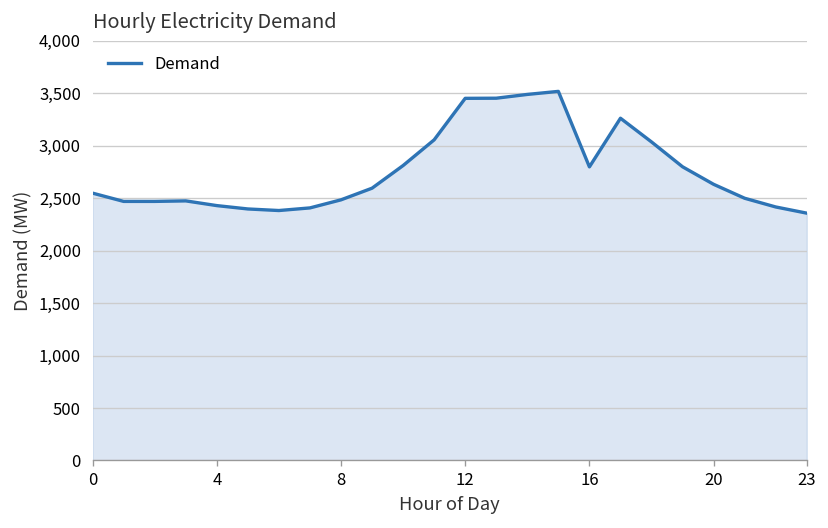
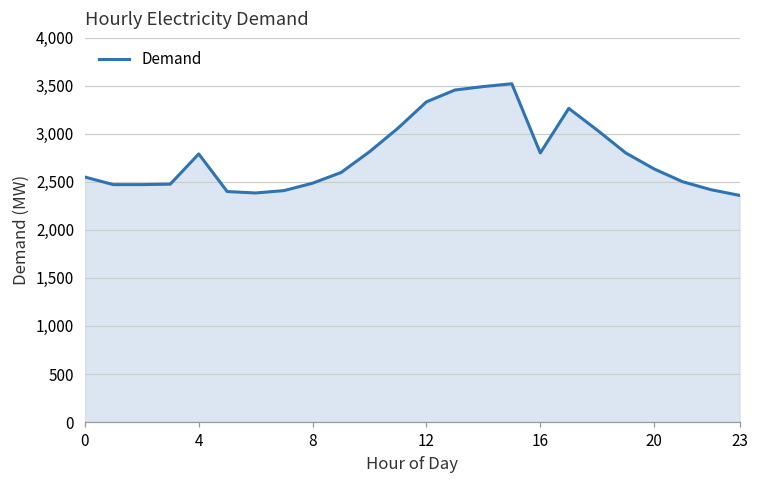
4: 2,400 -> 2,800
12: 3,500 -> 3,300
